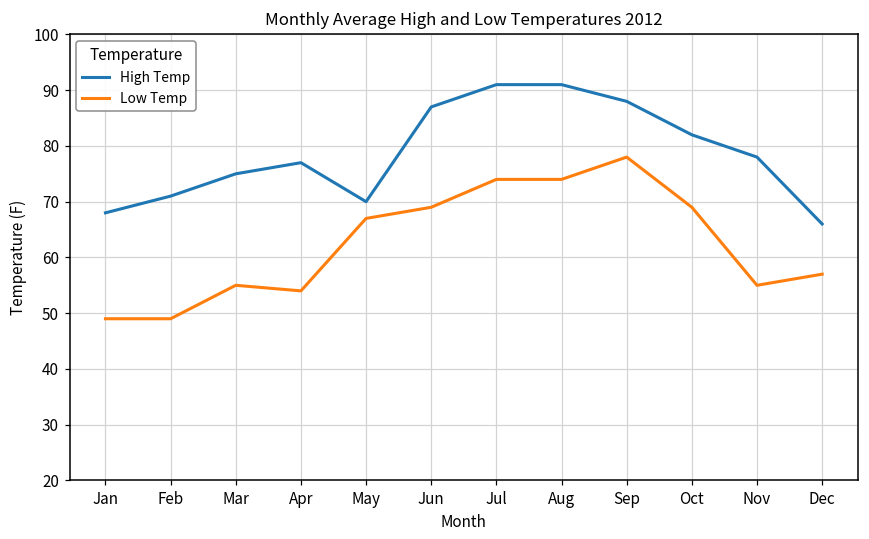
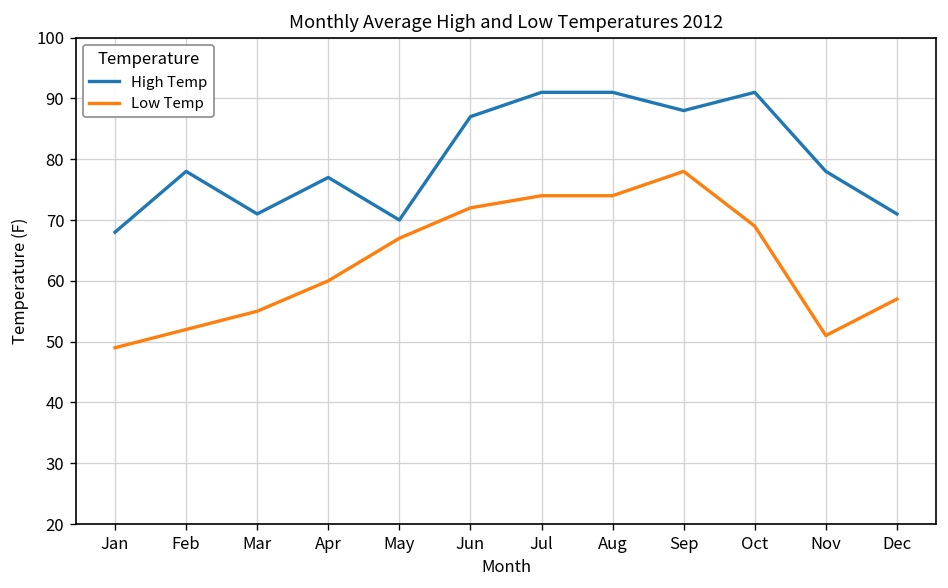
High Temp, Feb: 71 -> 78
Low Temp, Feb: 49 -> 52
High Temp, Mar: 75 -> 71
Low Temp, Apr: 54 -> 60
Low Temp, Jun: 69 -> 72
High Temp, Oct: 82 -> 91
Low Temp, Nov: 55 -> 51
High Temp, Dec: 66 -> 71
